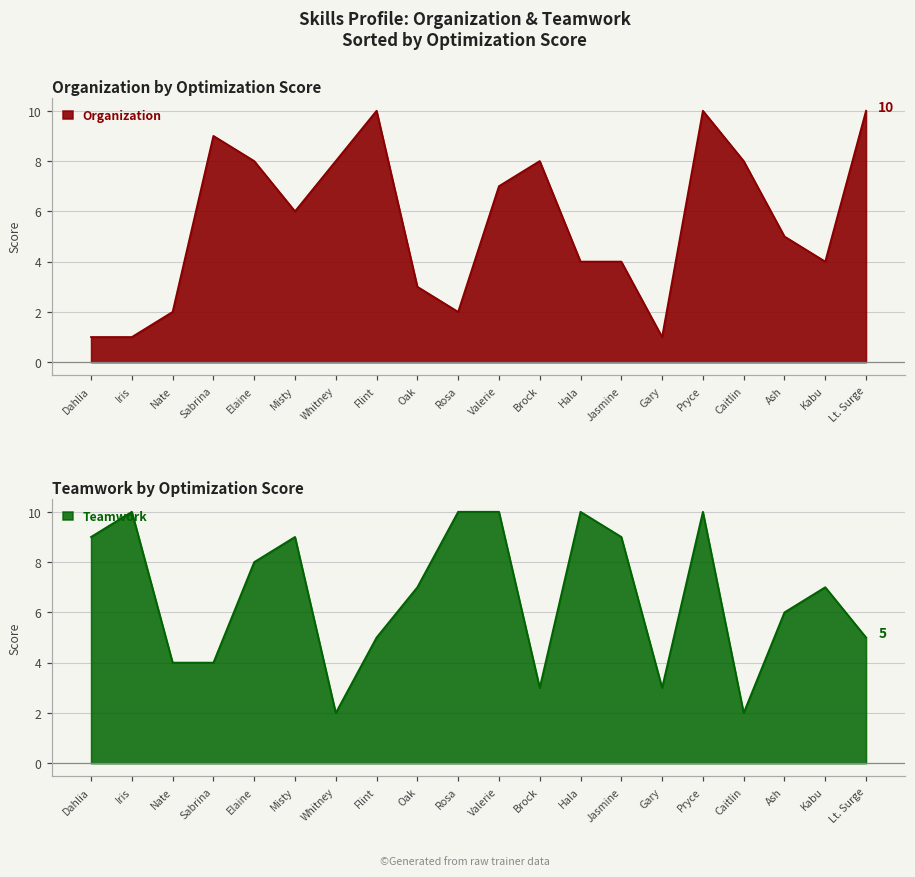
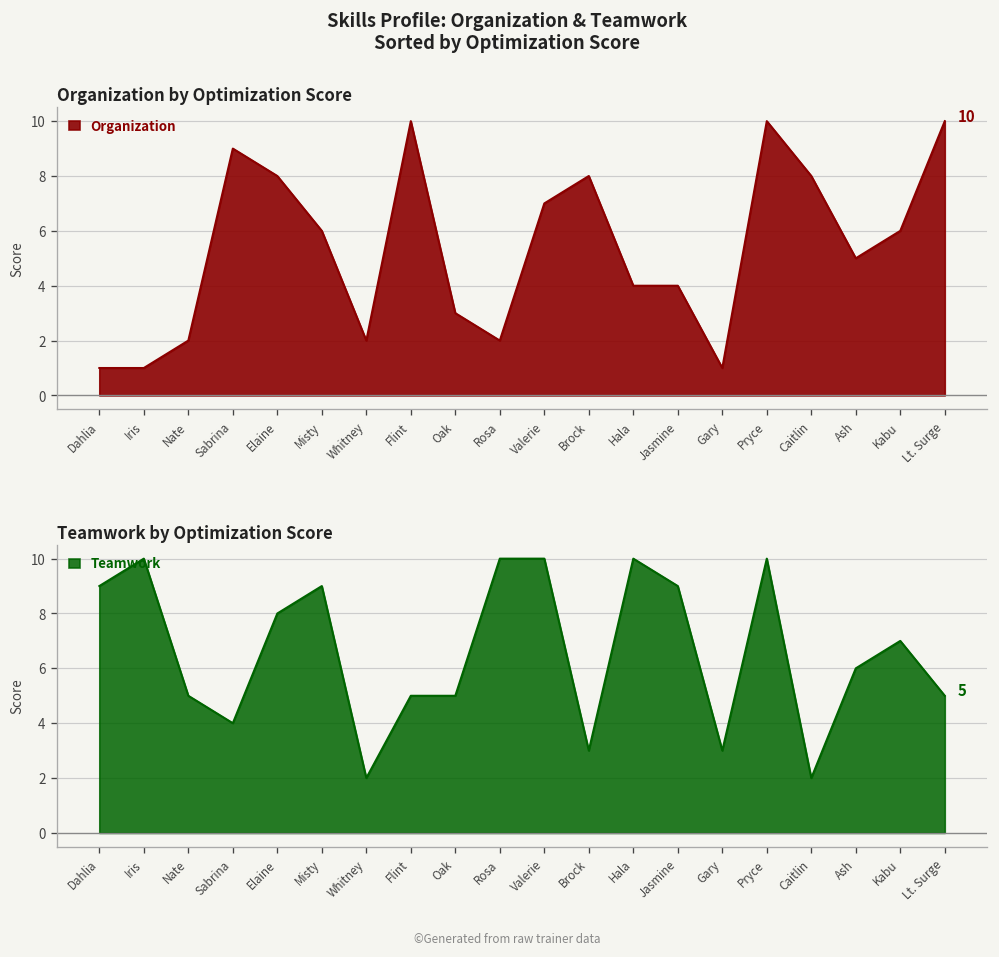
Organization by Optimization Score, Whitney: 8 -> 2
Organization by Optimization Score, Kabu: 4 -> 6
Teamwork by Optimization Score, Nate: 4 -> 5
Teamwork by Optimization Score, Oak: 7 -> 5
